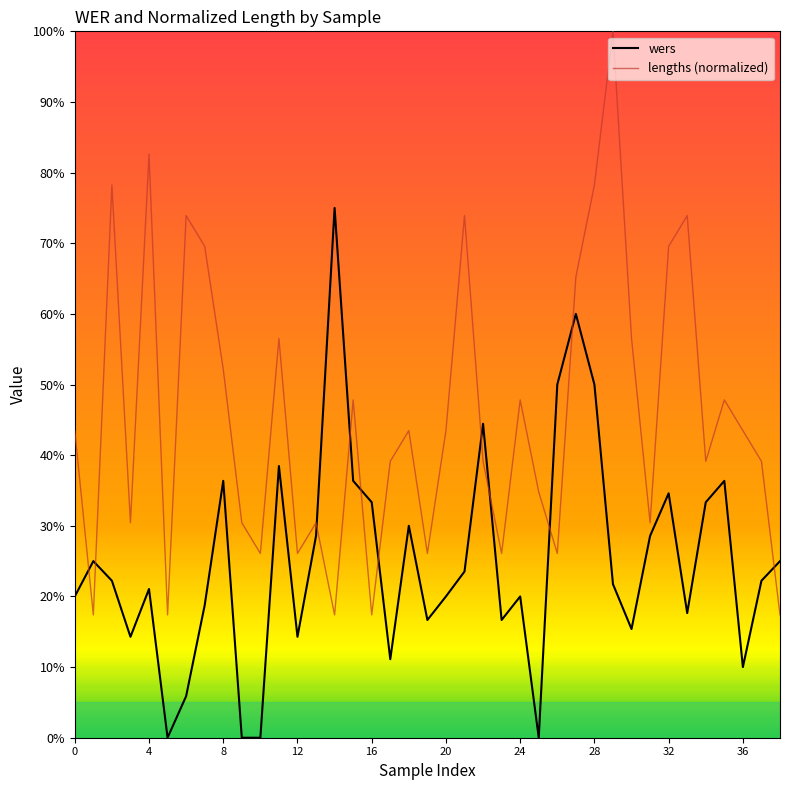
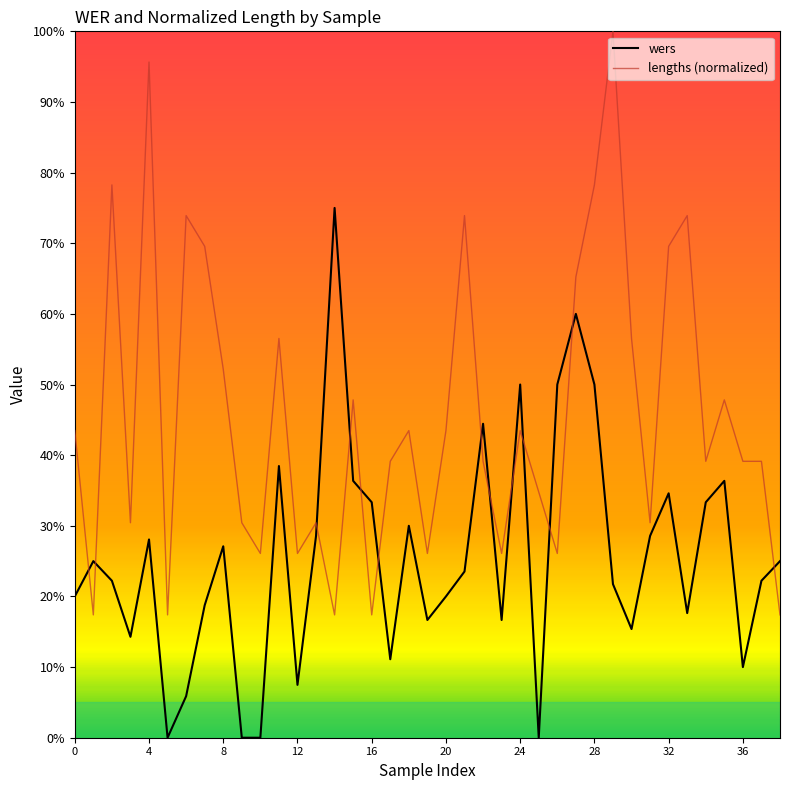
wers, 4: 21% -> 28%
lengths (normalized), 4: 83% -> 96%
wers, 8: 36% -> 27%
wers, 12: 14% -> 7%
wers, 24: 20% -> 50%
lengths (normalized), 24: 48% -> 43%
lengths (normalized), 36: 43% -> 39%
